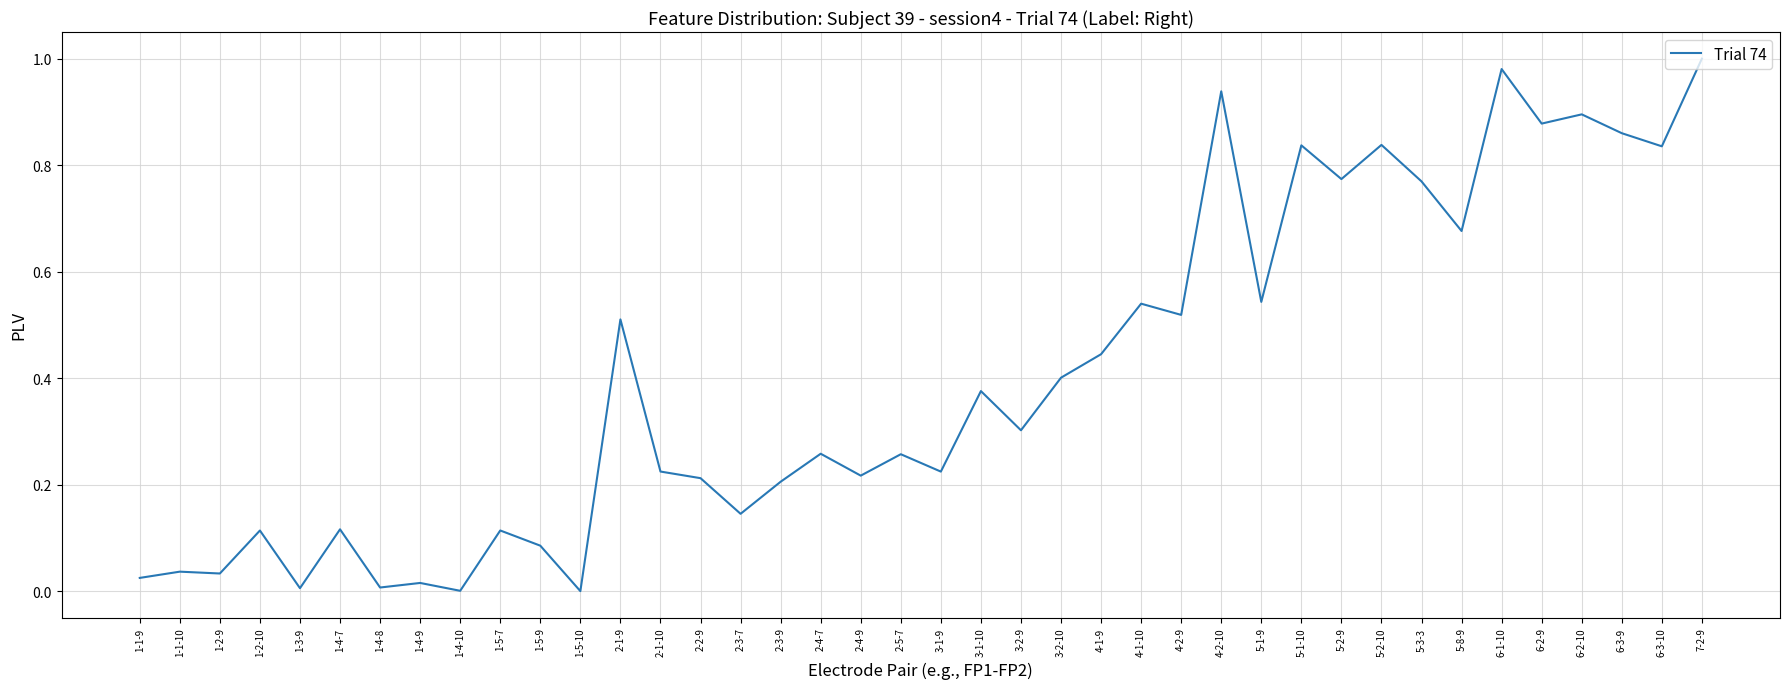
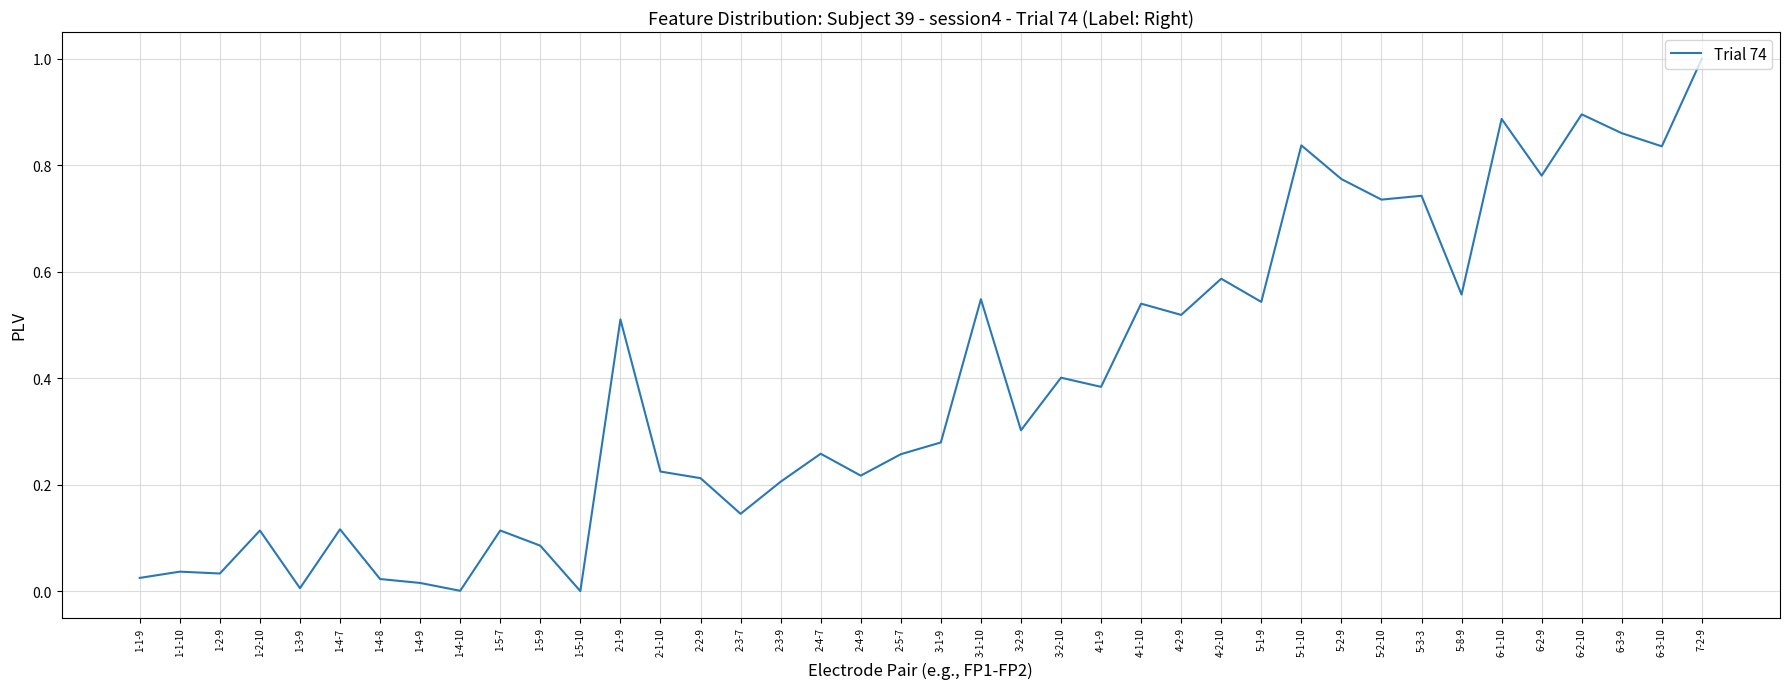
1-4-8: 0.01 -> 0.02
3-1-9: 0.22 -> 0.28
3-1-10: 0.38 -> 0.55
4-1-9: 0.44 -> 0.38
4-2-10: 0.94 -> 0.59
5-2-10: 0.84 -> 0.74
5-3-3: 0.77 -> 0.74
5-8-9: 0.68 -> 0.56
6-1-10: 0.98 -> 0.89
6-2-9: 0.88 -> 0.78
